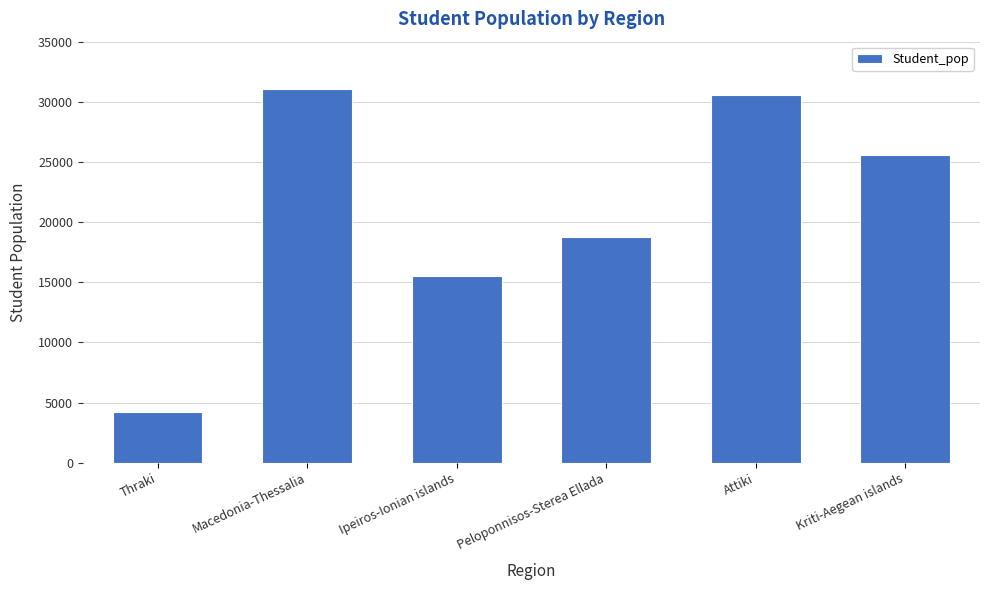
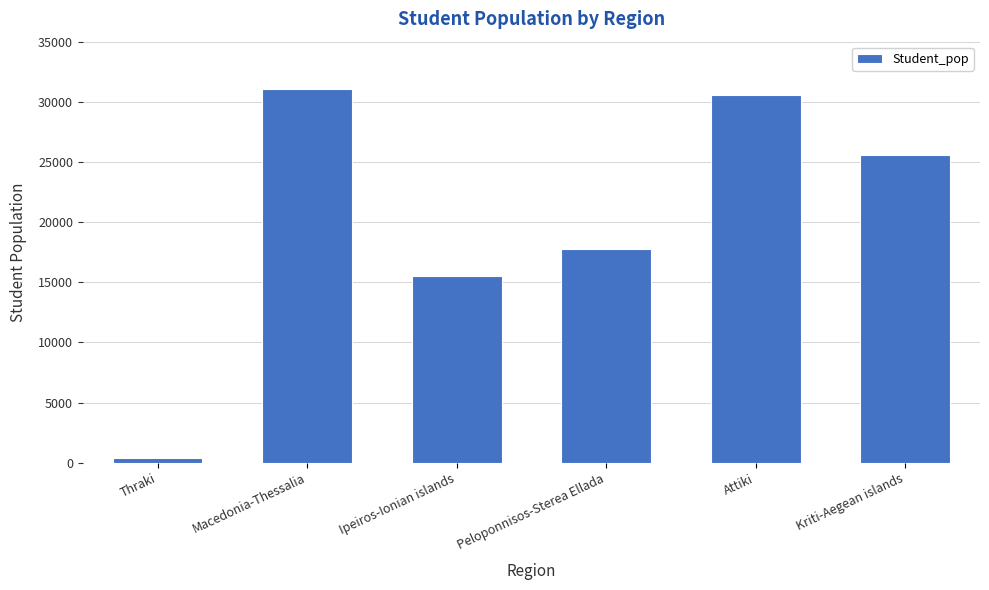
Thraki: 4200 -> 400
Peloponnisos-Sterea Ellada: 18700 -> 17700
